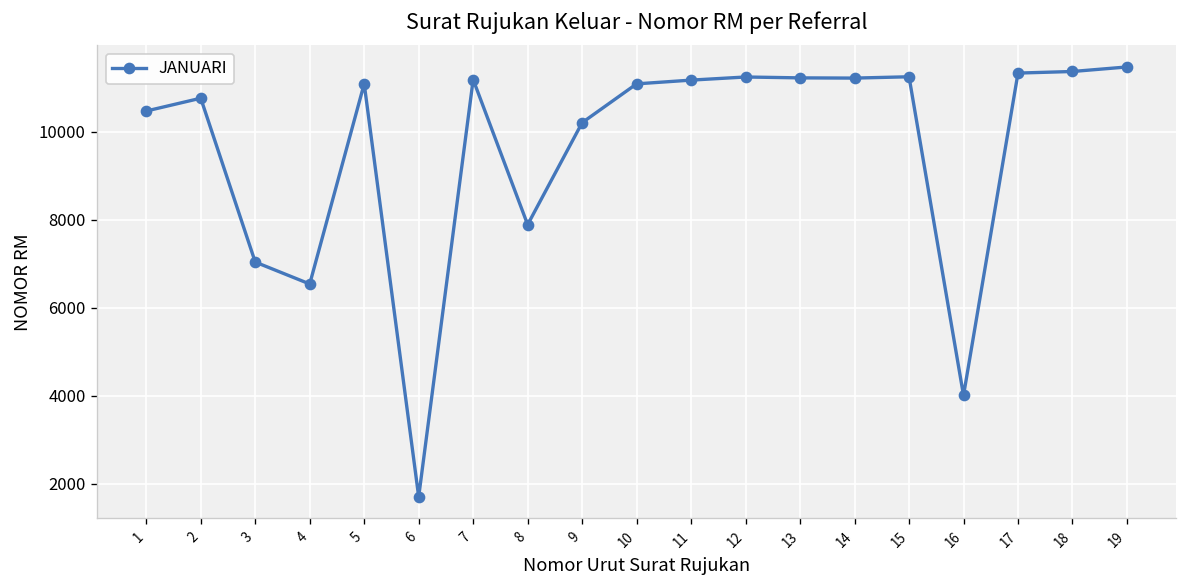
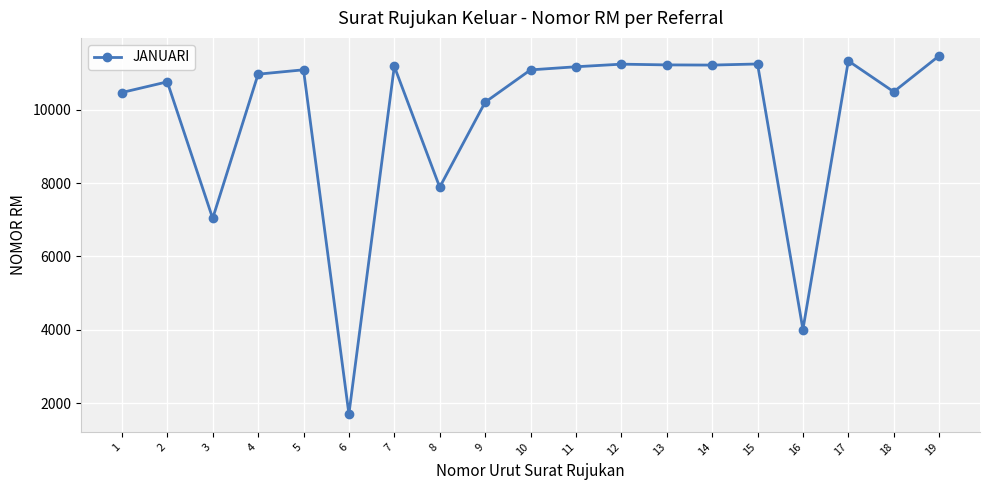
4: 6500 -> 11000
18: 11400 -> 10500
